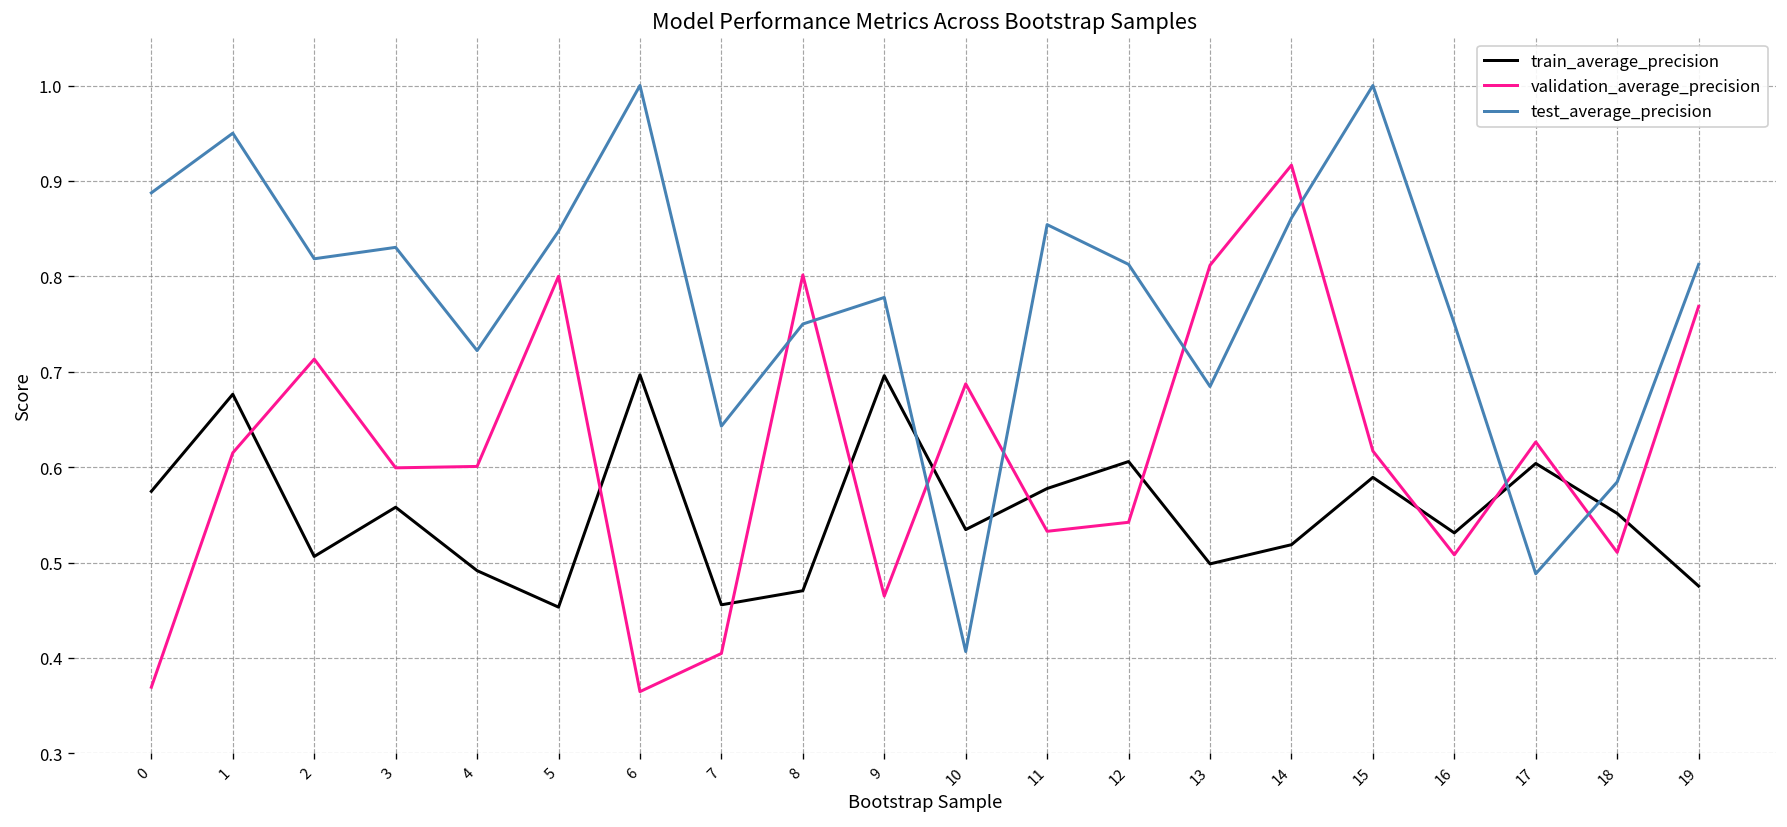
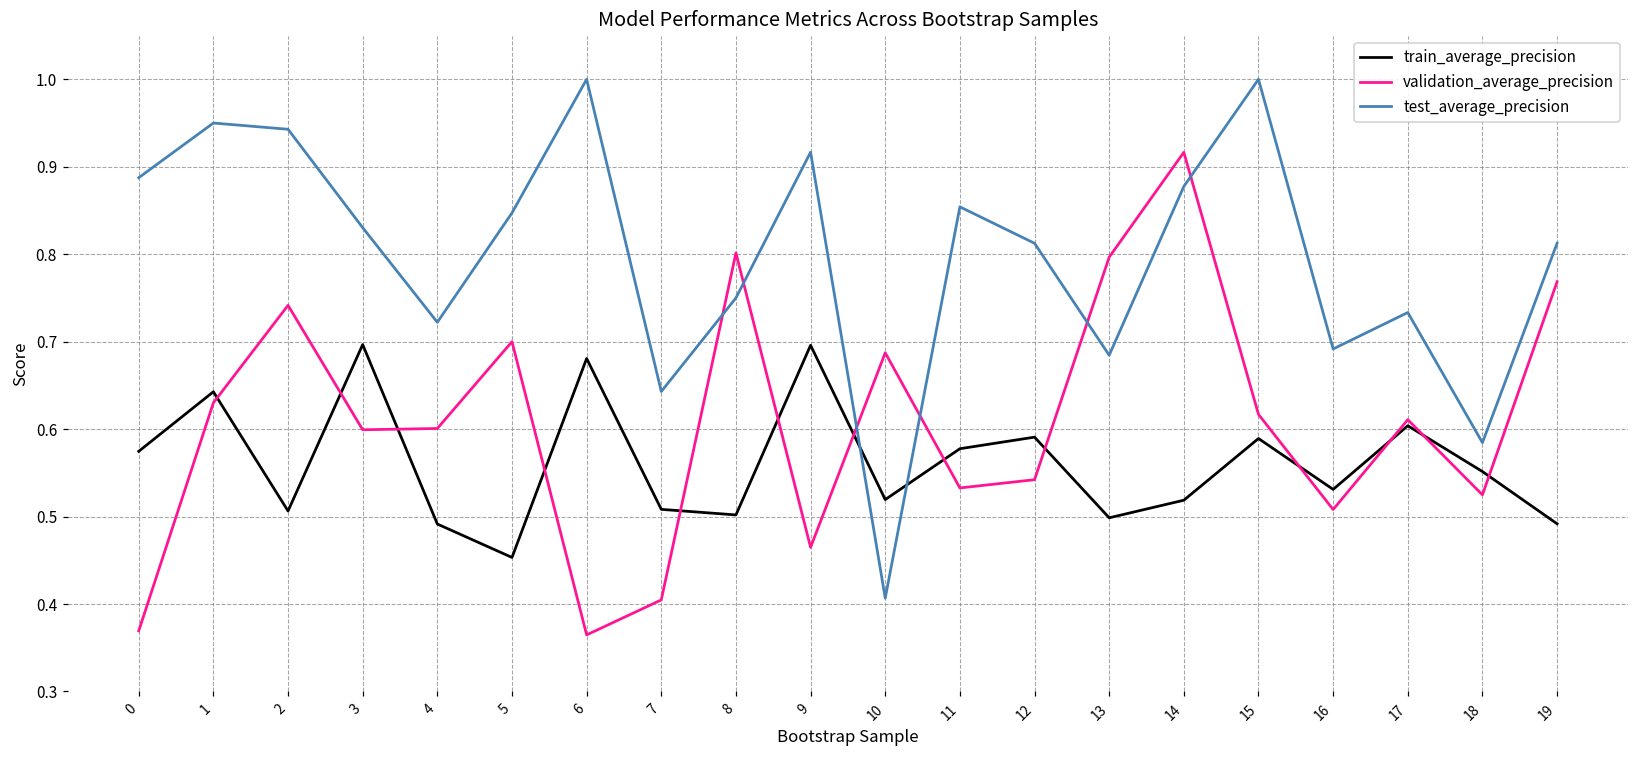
train_average_precision, 1: 0.68 -> 0.64
validation_average_precision, 1: 0.61 -> 0.63
validation_average_precision, 2: 0.71 -> 0.74
test_average_precision, 2: 0.82 -> 0.94
train_average_precision, 3: 0.56 -> 0.70
validation_average_precision, 5: 0.8 -> 0.7
train_average_precision, 6: 0.70 -> 0.68
train_average_precision, 7: 0.46 -> 0.51
train_average_precision, 8: 0.47 -> 0.50
test_average_precision, 9: 0.78 -> 0.92
train_average_precision, 10: 0.53 -> 0.52
train_average_precision, 12: 0.61 -> 0.59
validation_average_precision, 13: 0.81 -> 0.80
test_average_precision, 14: 0.86 -> 0.88
test_average_precision, 16: 0.75 -> 0.69
validation_average_precision, 17: 0.63 -> 0.61
test_average_precision, 17: 0.49 -> 0.73
validation_average_precision, 18: 0.51 -> 0.52
train_average_precision, 19: 0.48 -> 0.49
